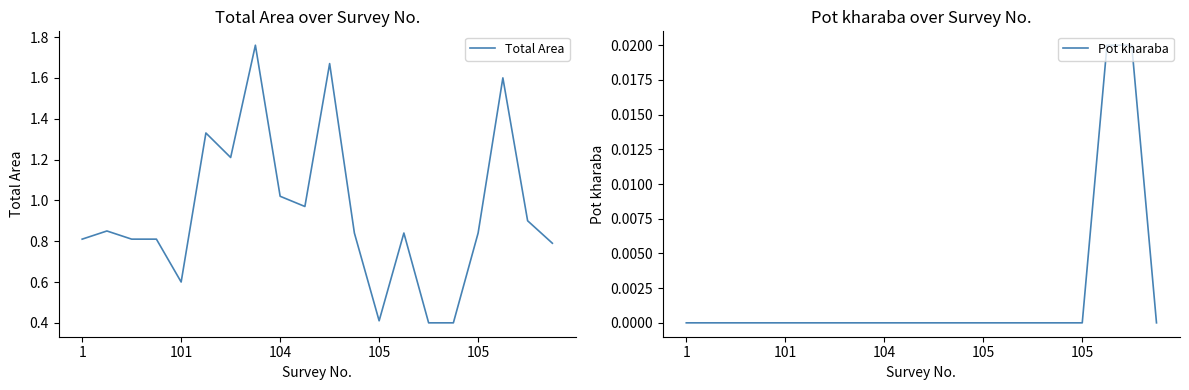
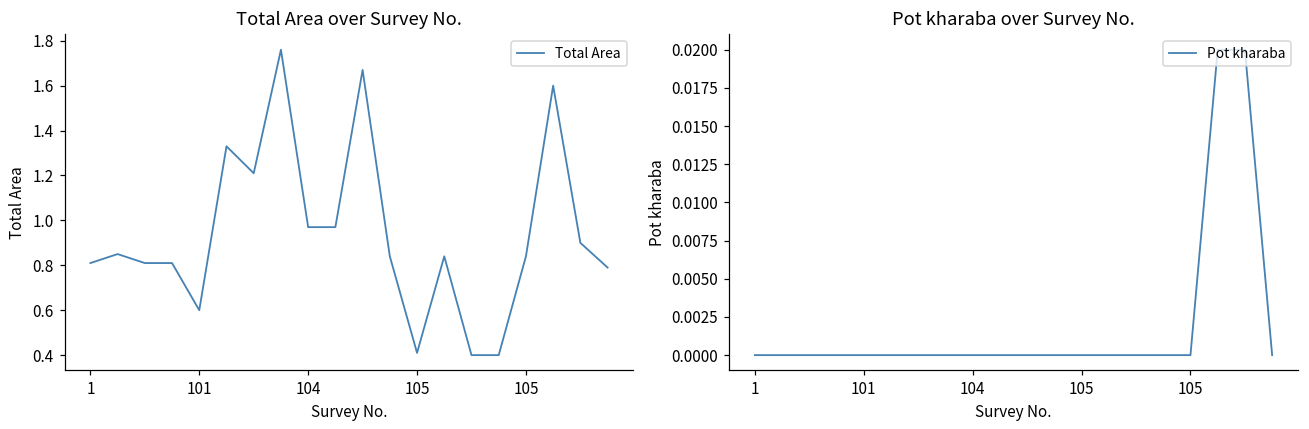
Total Area over Survey No., 104: 1.02 -> 0.97
